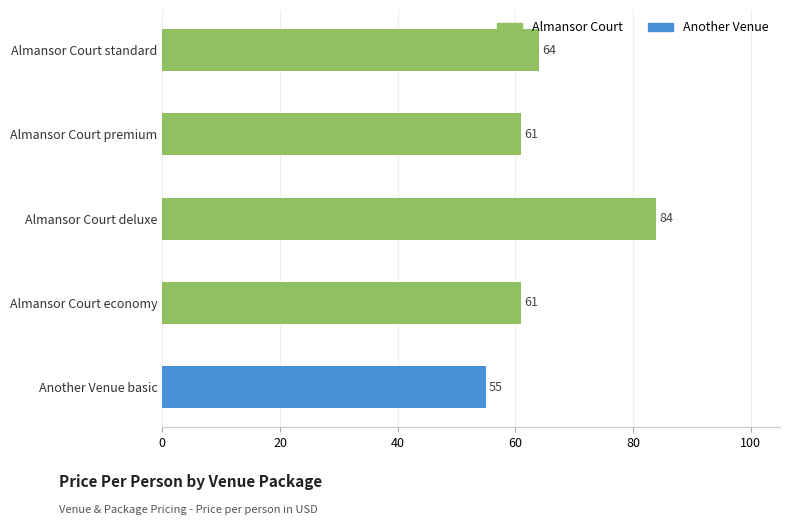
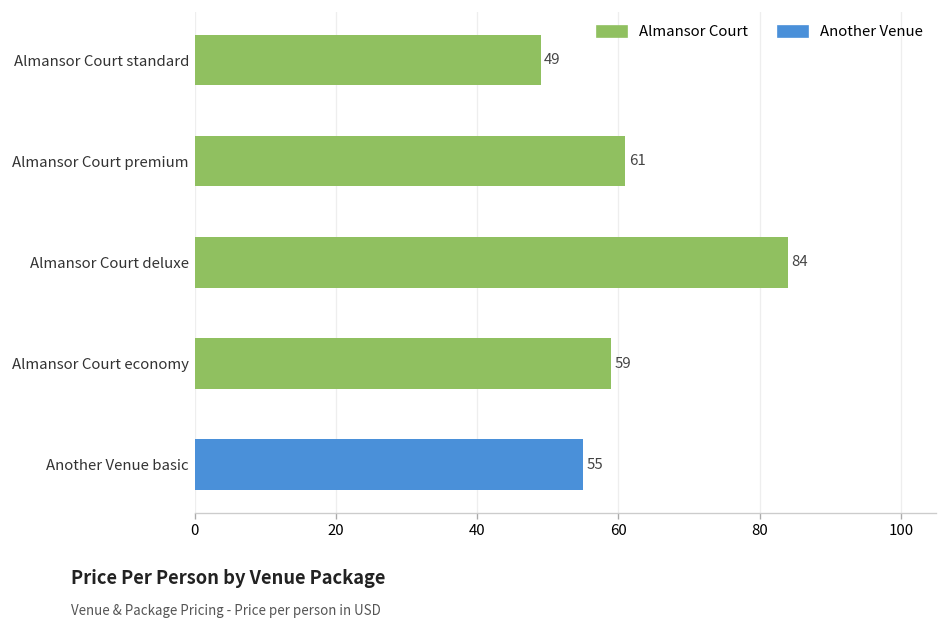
Almansor Court standard: 64 -> 49
Almansor Court economy: 61 -> 59
